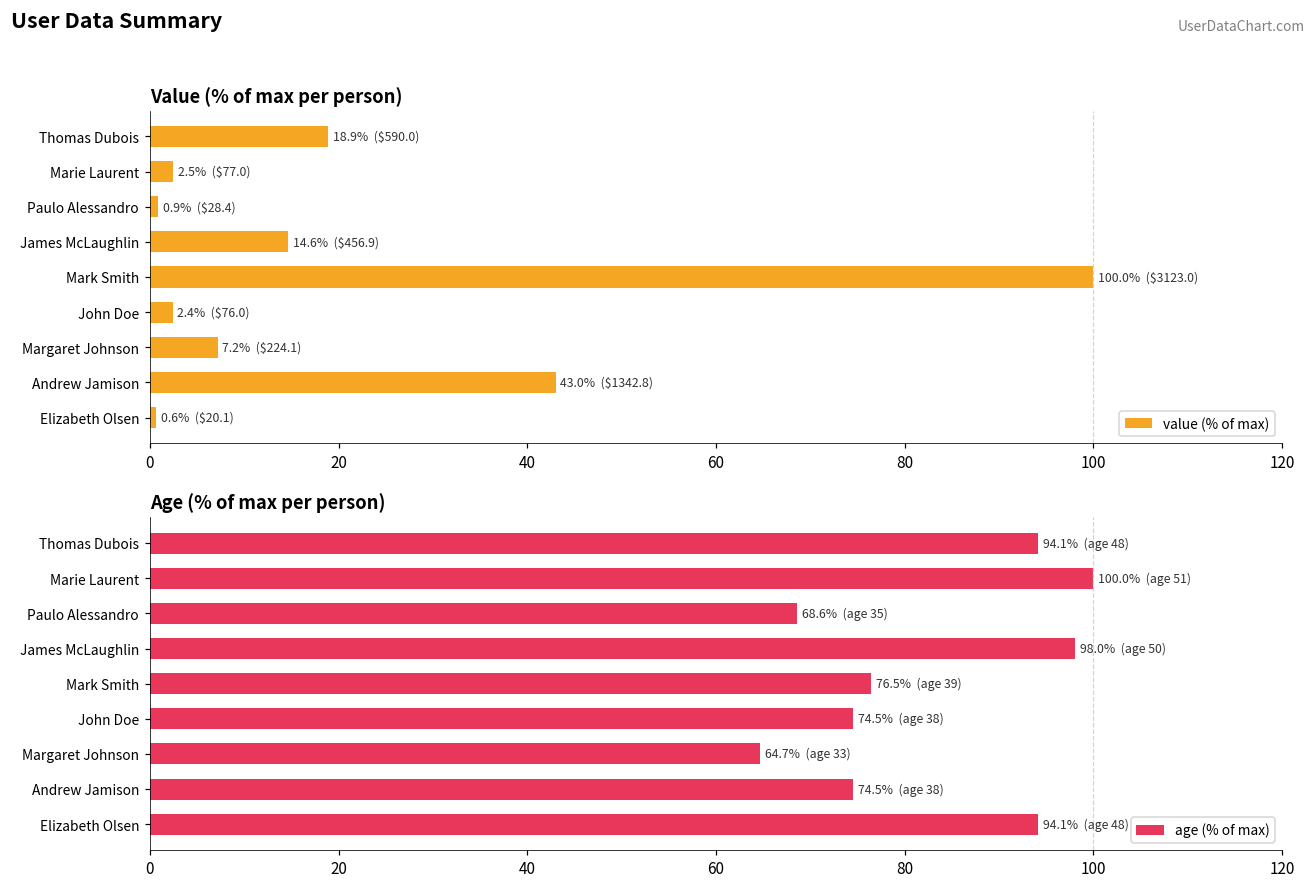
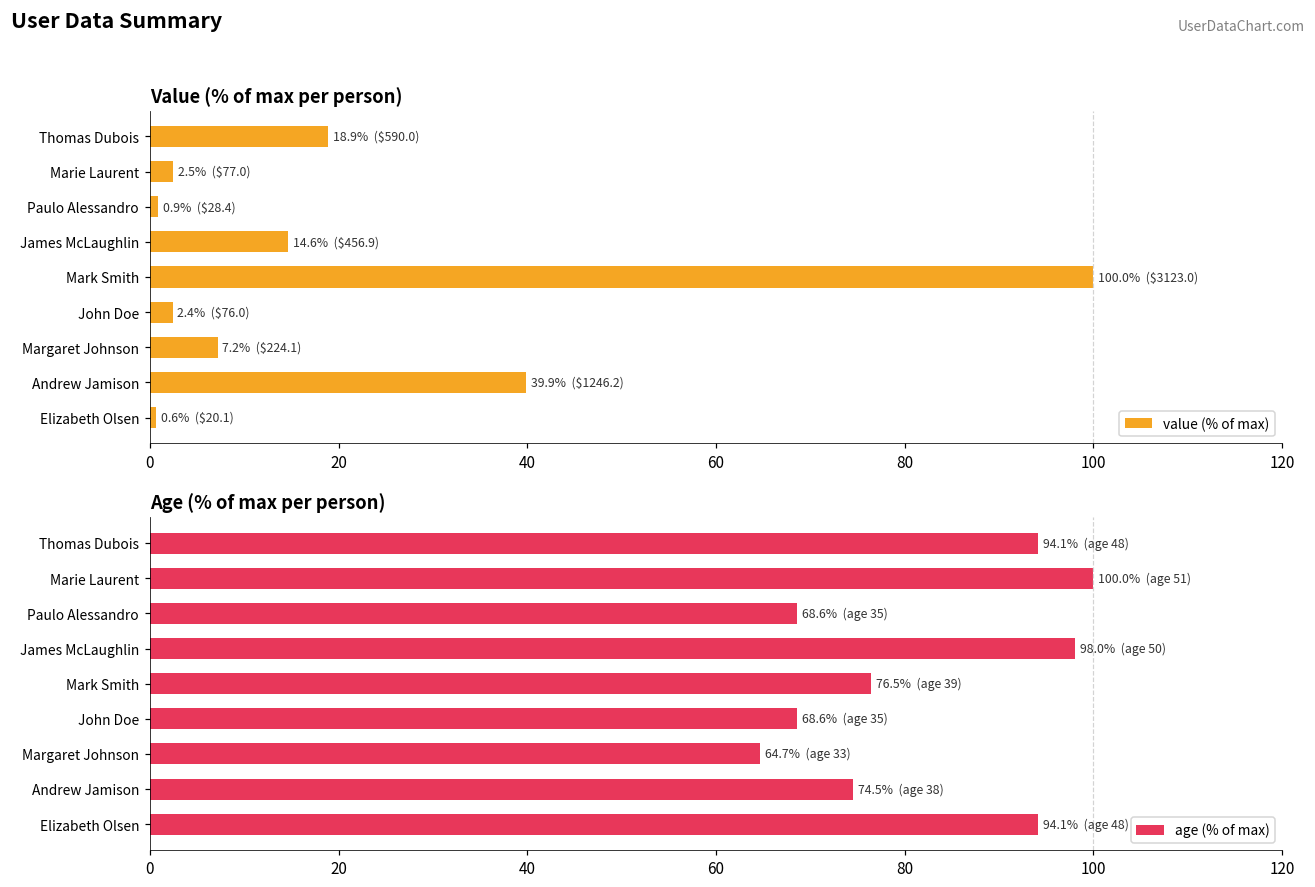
Value (% of max per person), Andrew Jamison: 43.0% ($1342.8) -> 39.9% ($1246.2)
Age (% of max per person), John Doe: 74.5% (age 38) -> 68.6% (age 35)
